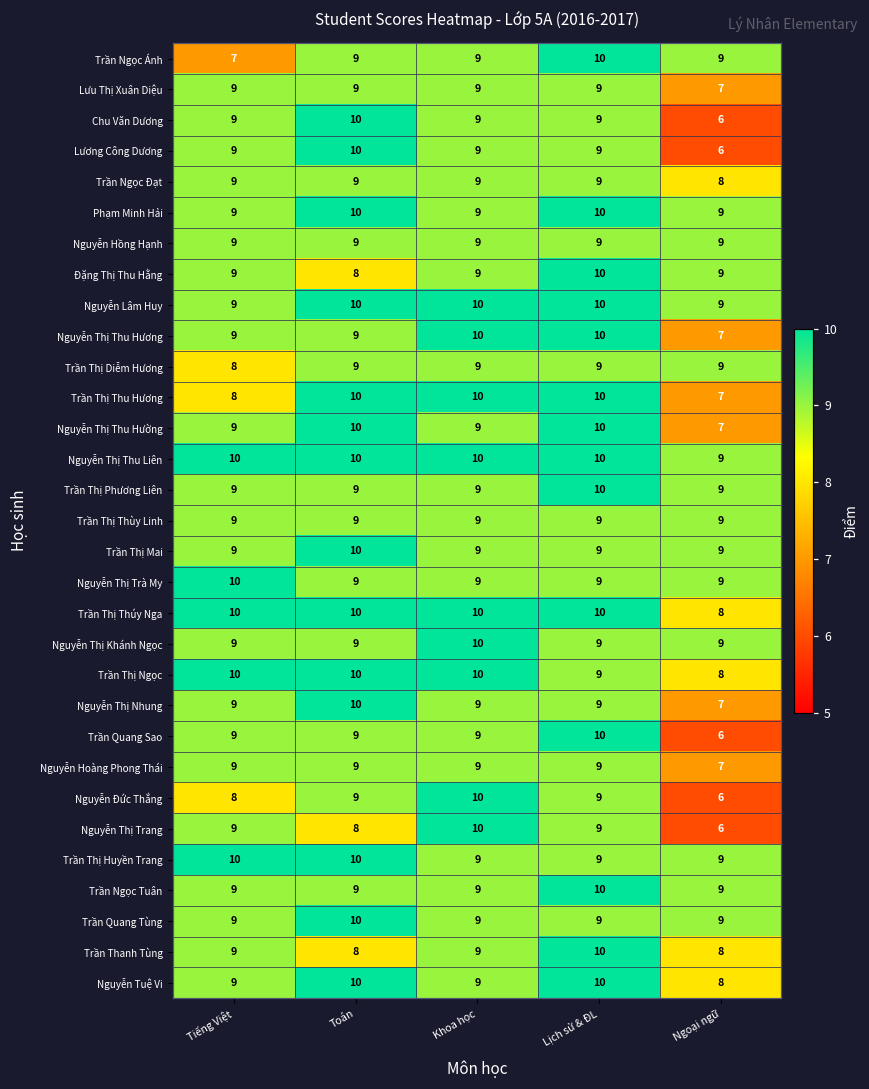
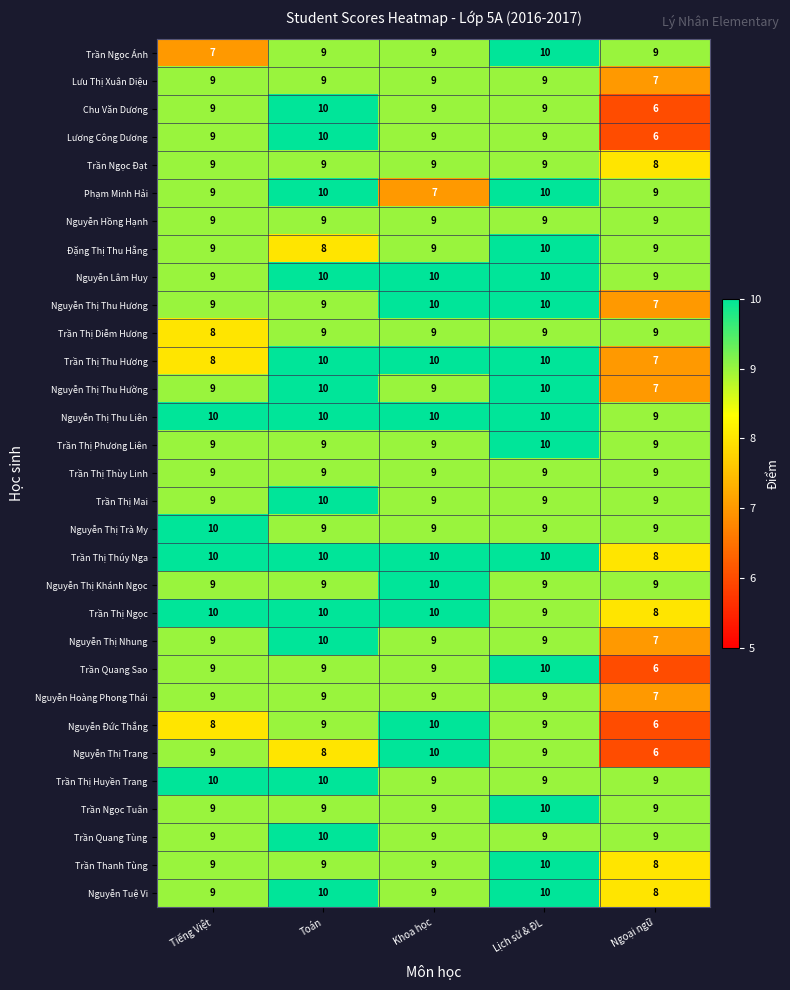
Phạm Minh Hải, Khoa học: 9 -> 7
Trần Thanh Tùng, Toán: 8 -> 9
